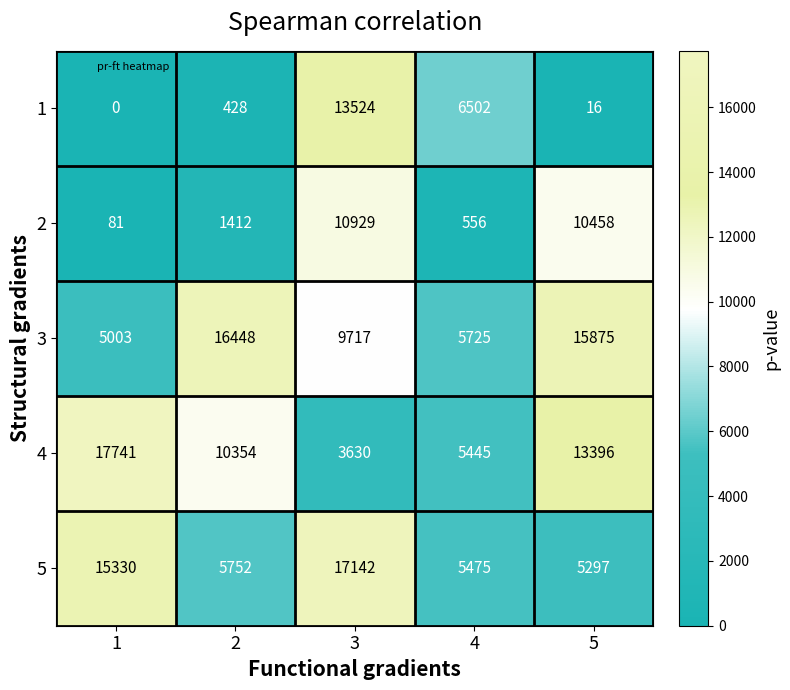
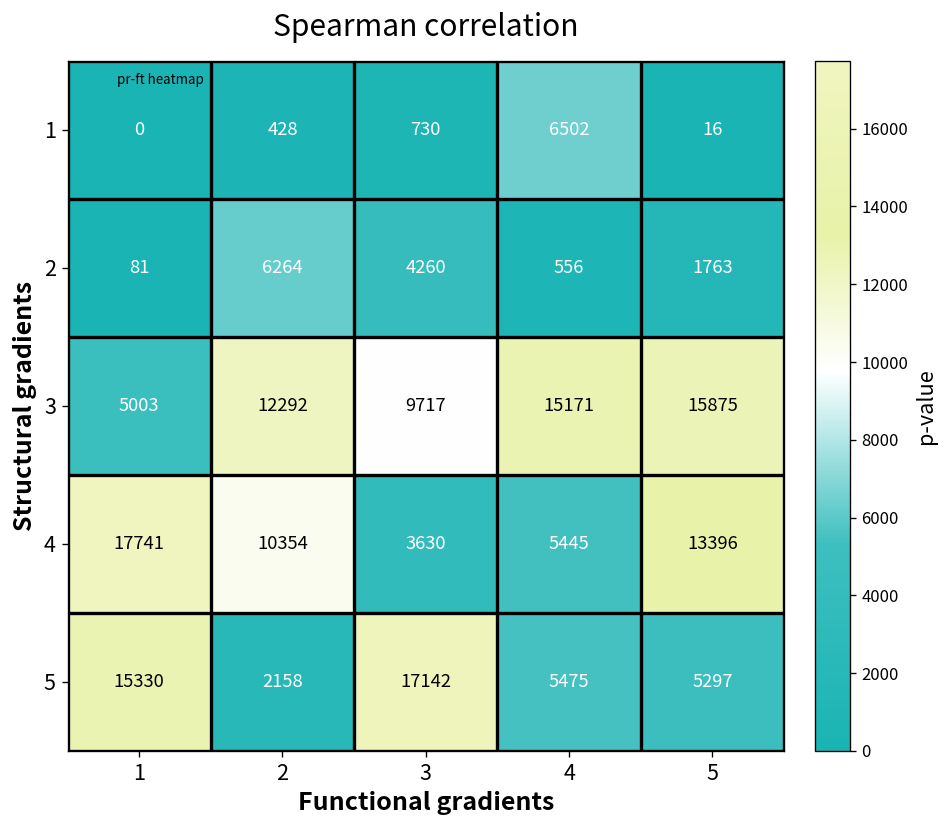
1, 3: 13524 -> 730
2, 2: 1412 -> 6264
2, 3: 10929 -> 4260
2, 5: 10458 -> 1763
3, 2: 16448 -> 12292
3, 4: 5725 -> 15171
5, 2: 5752 -> 2158
